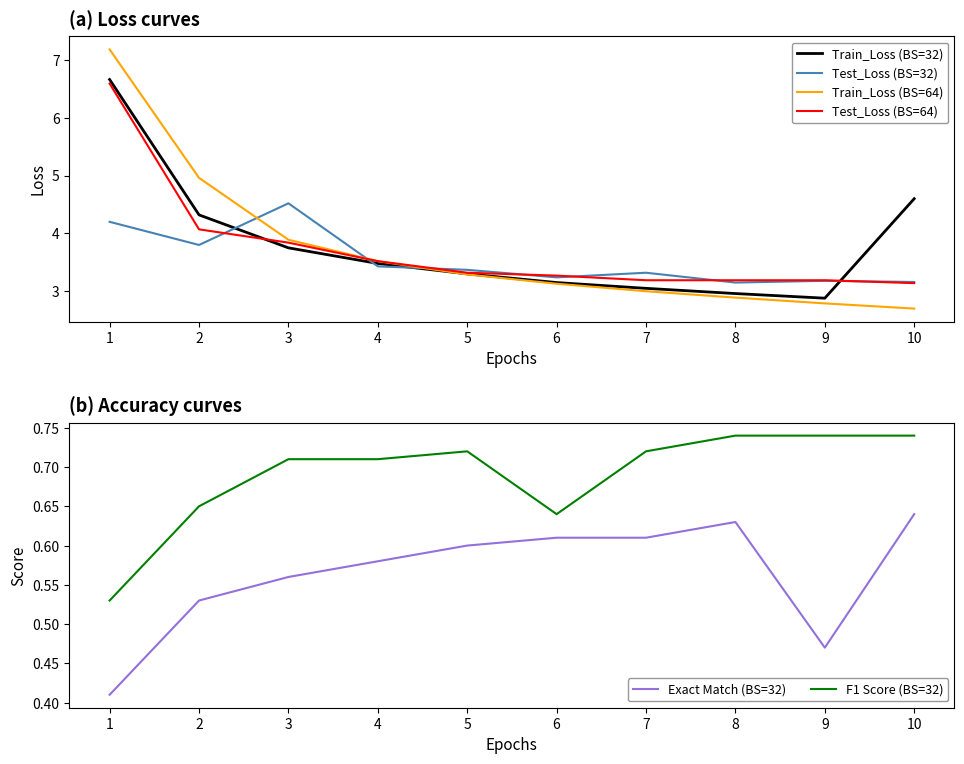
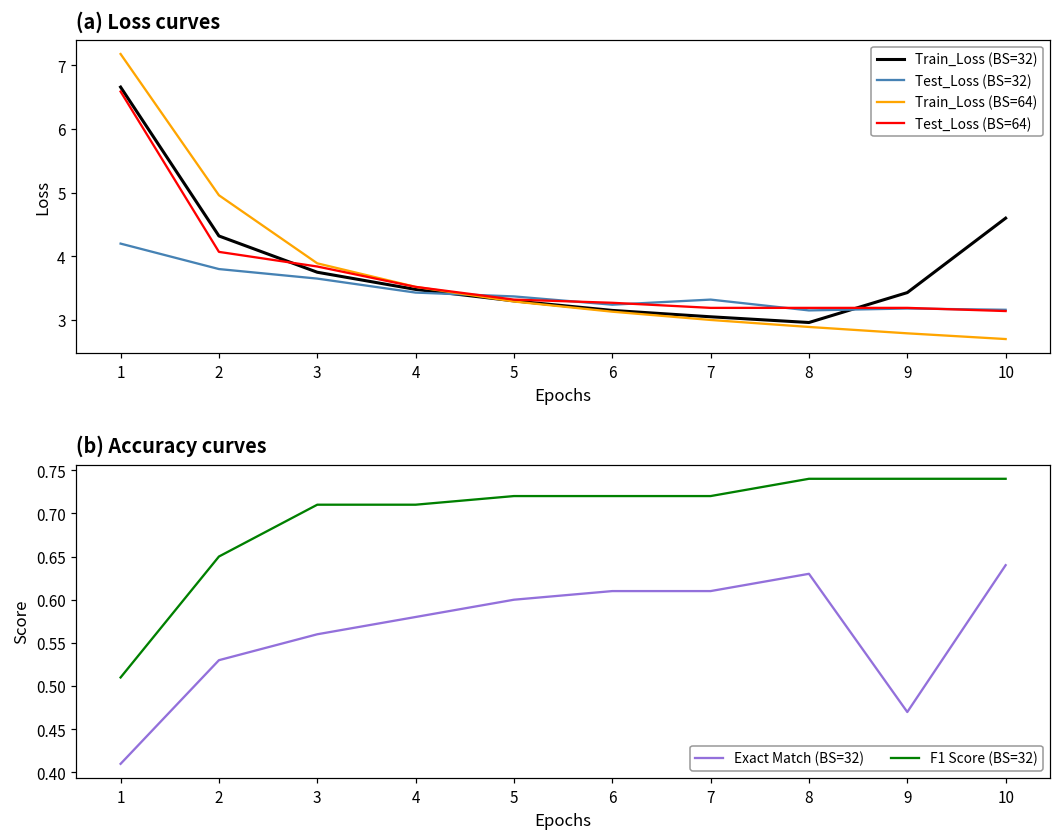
(a) Loss curves, Test_Loss (BS=32), 3: 4.5 -> 3.7
(a) Loss curves, Train_Loss (BS=32), 9: 2.9 -> 3.4
(b) Accuracy curves, F1 Score (BS=32), 1: 0.53 -> 0.51
(b) Accuracy curves, F1 Score (BS=32), 6: 0.64 -> 0.72
